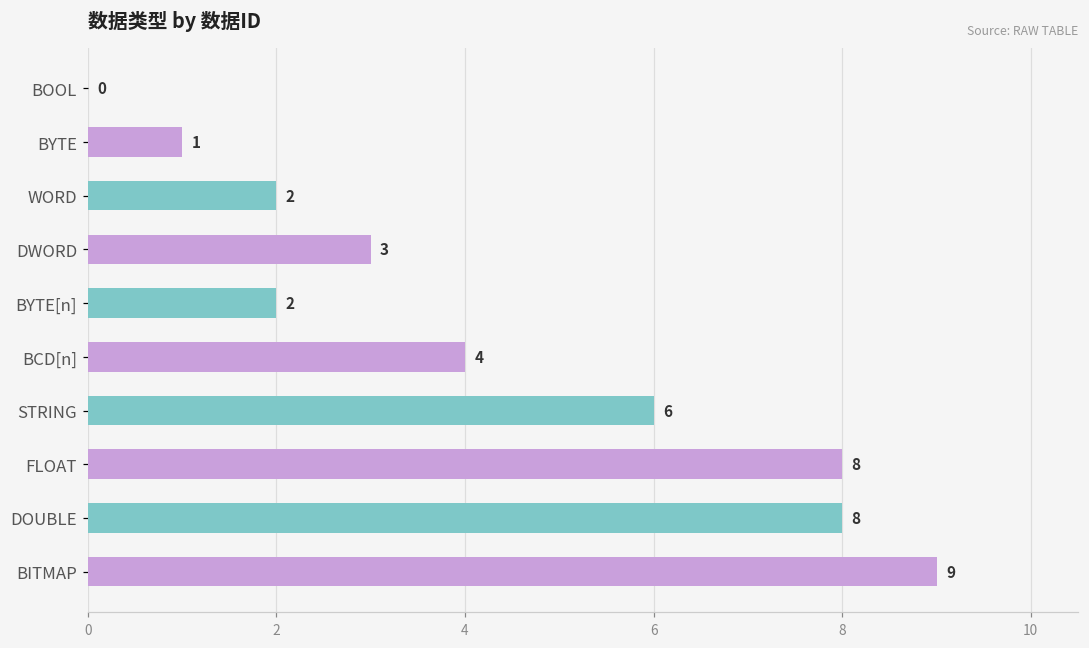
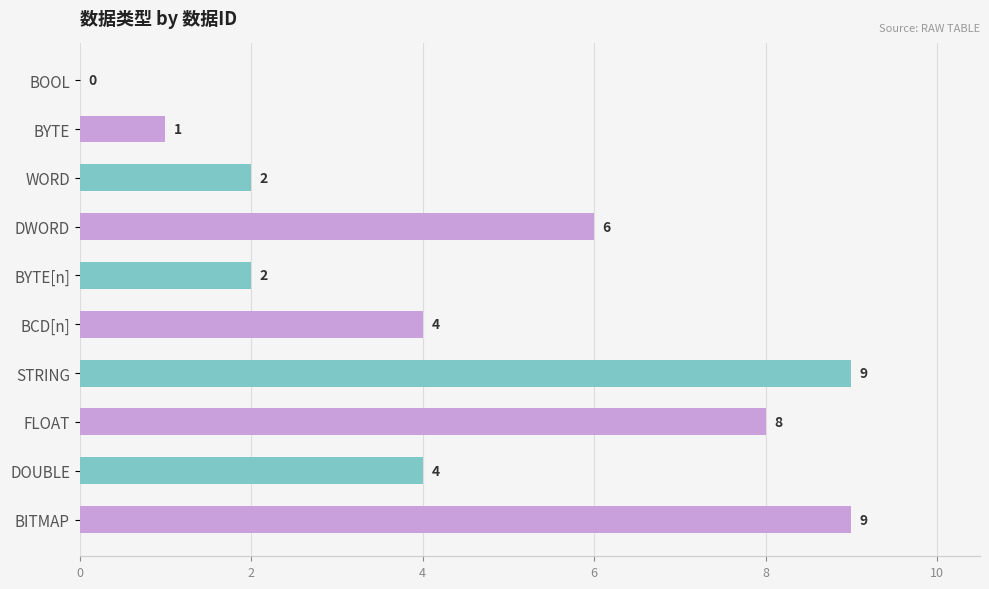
DWORD: 3 -> 6
STRING: 6 -> 9
DOUBLE: 8 -> 4
